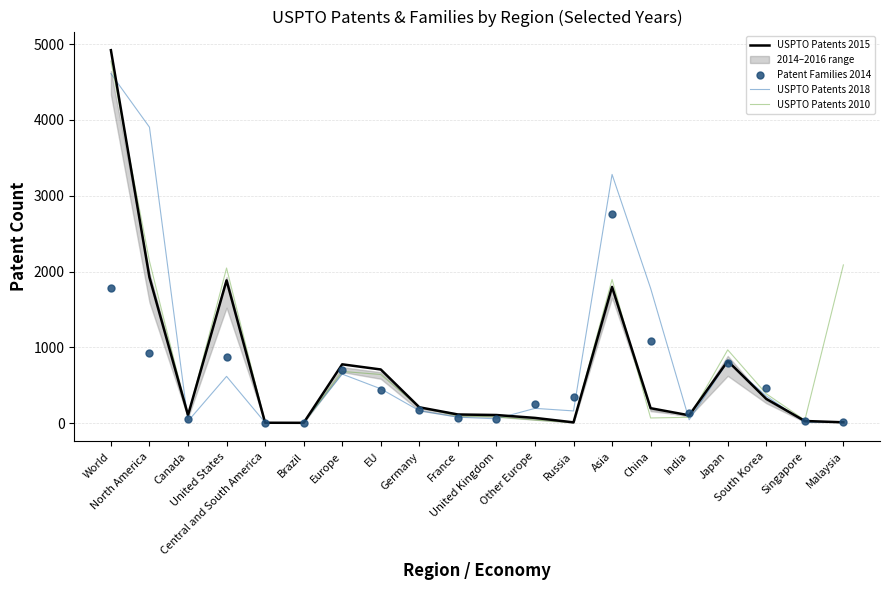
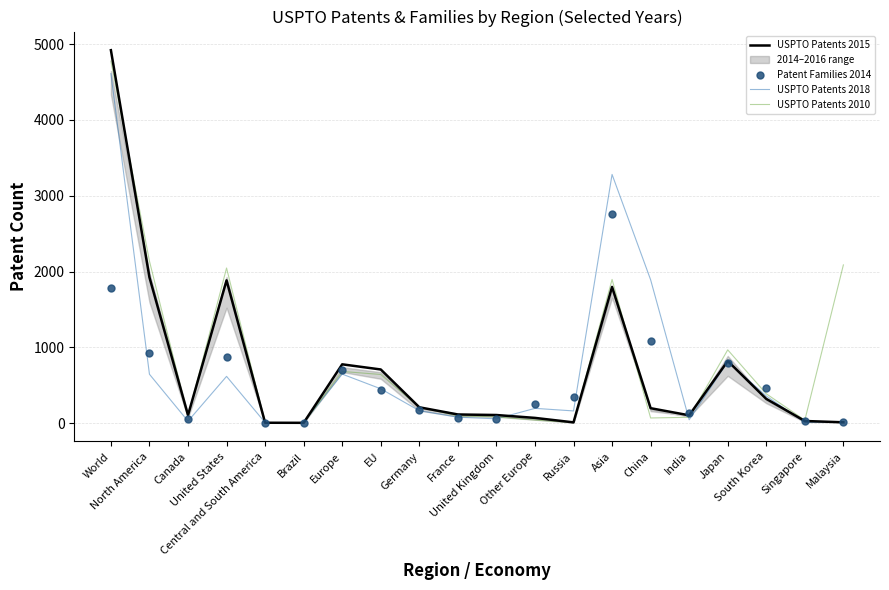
USPTO Patents 2018, North America: 3900 -> 600
USPTO Patents 2018, China: 1800 -> 1900
